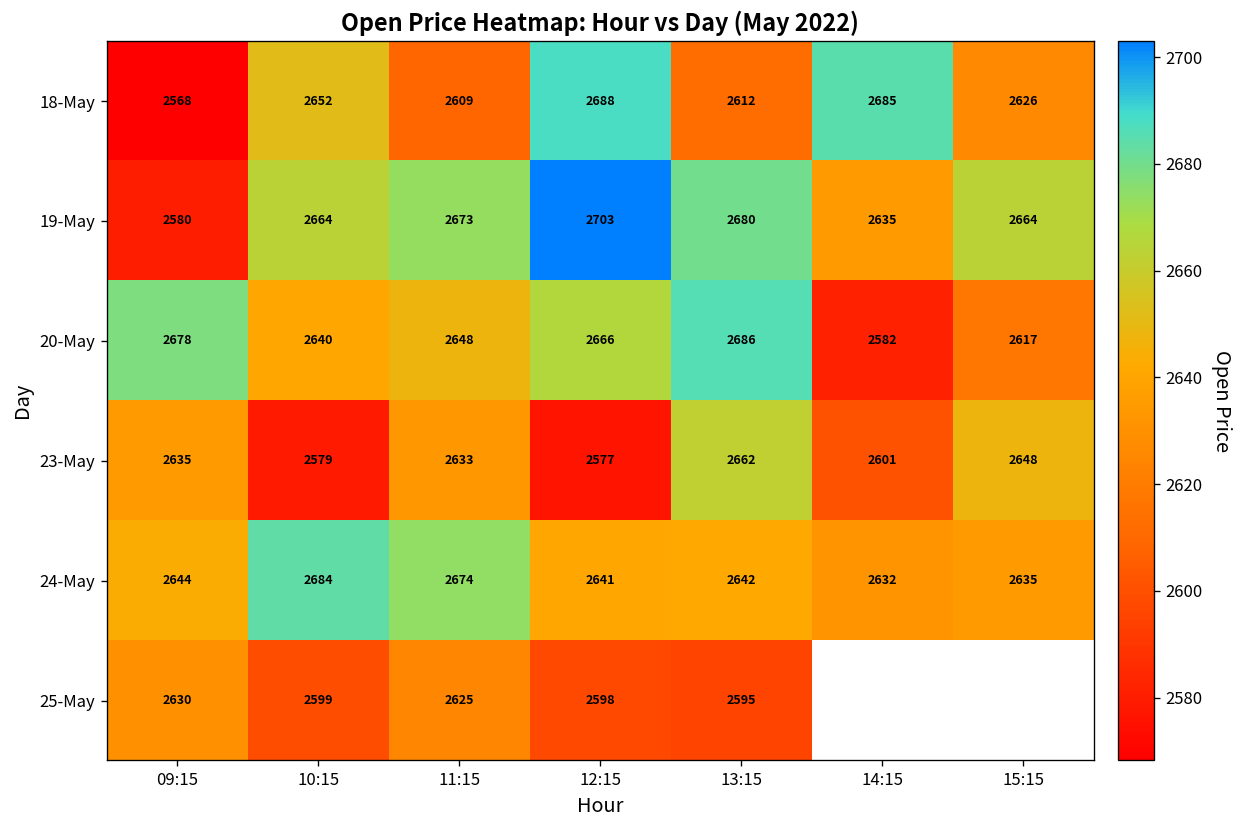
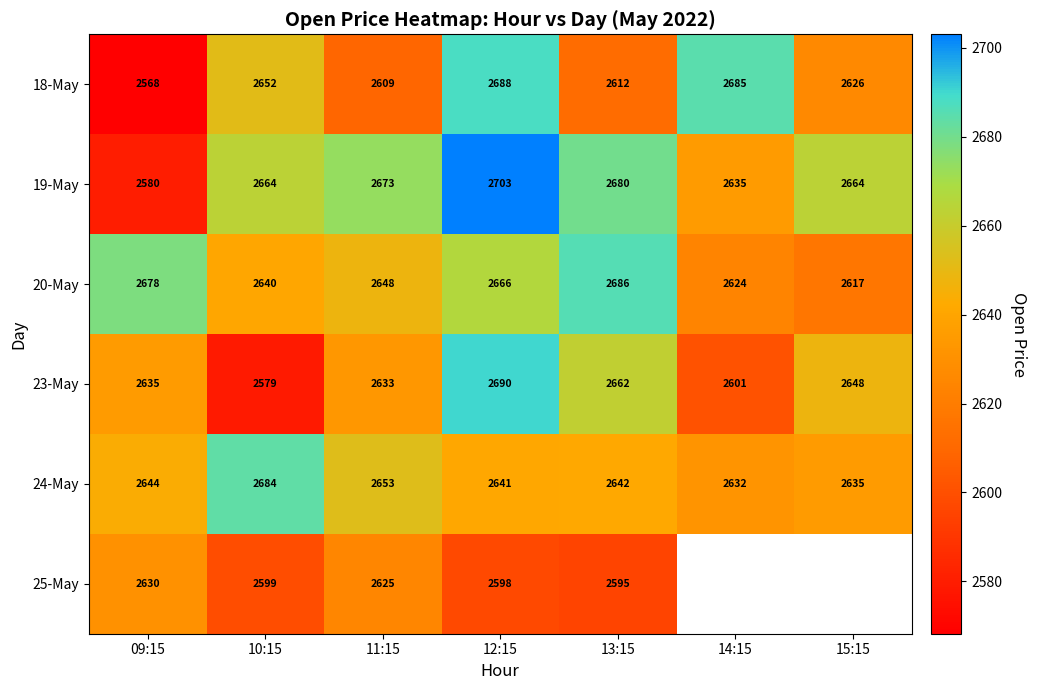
20-May, 14:15: 2582 -> 2624
23-May, 12:15: 2577 -> 2690
24-May, 11:15: 2674 -> 2653
